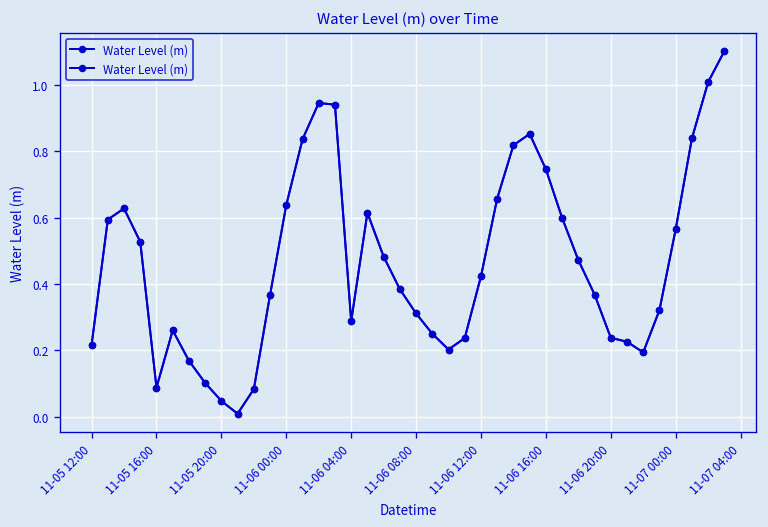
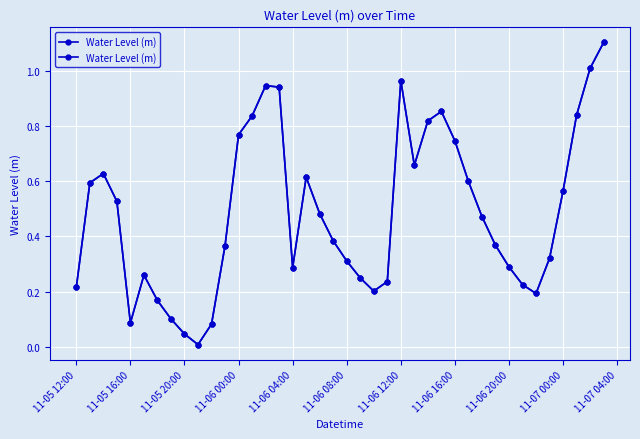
11-06 00:00: 0.64 -> 0.77
11-06 12:00: 0.42 -> 0.96
11-06 20:00: 0.24 -> 0.29
